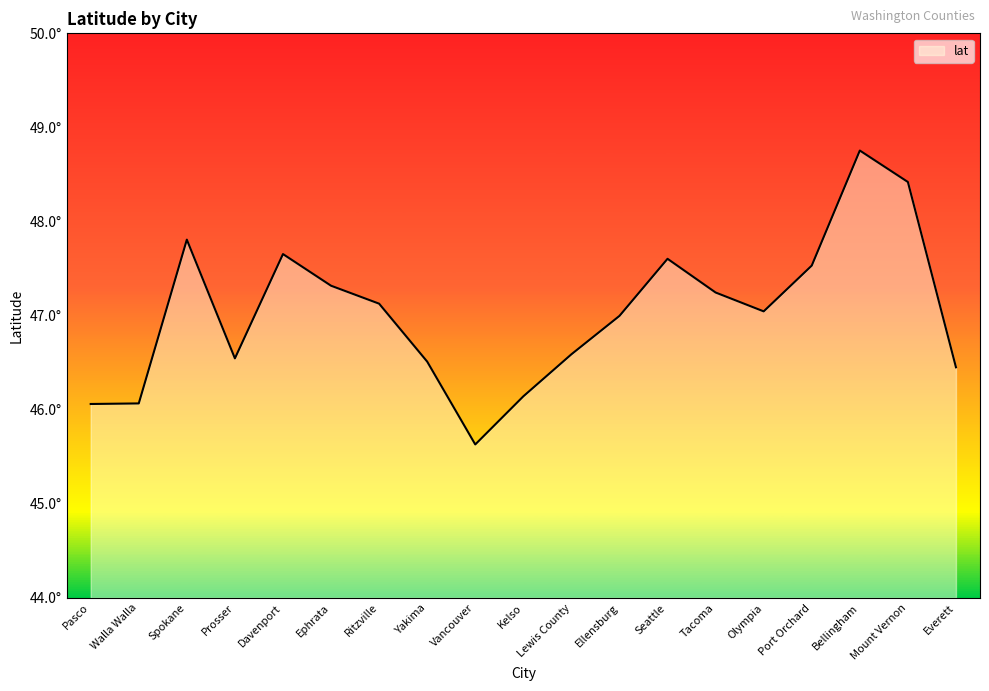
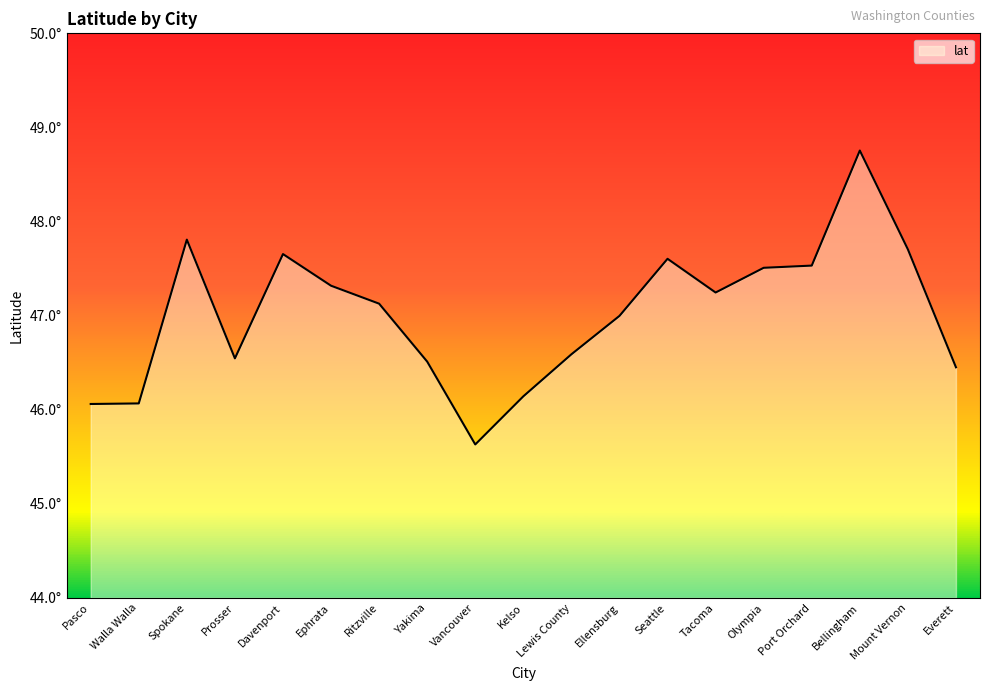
Olympia: 47.0° -> 47.5°
Mount Vernon: 48.4° -> 47.7°
